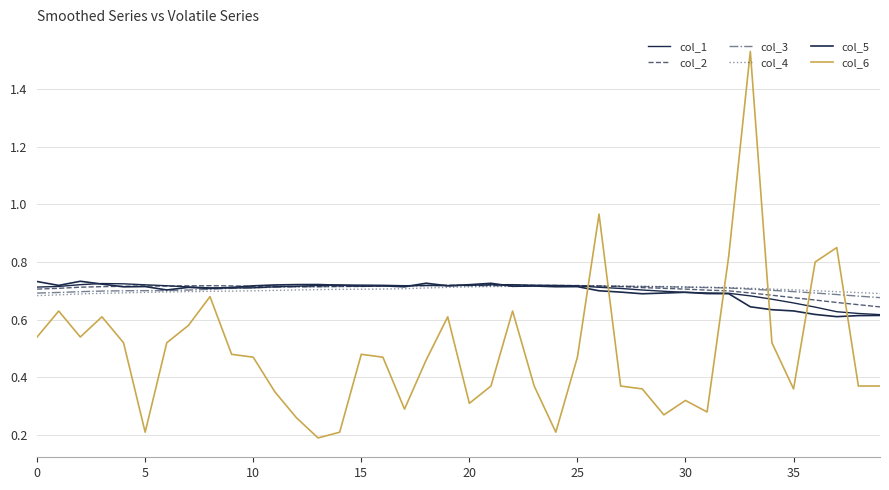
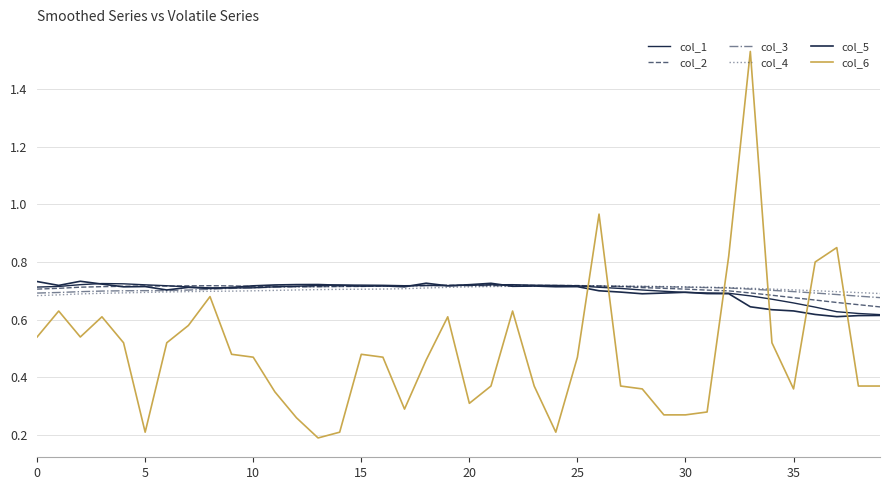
col_6, 30: 0.32 -> 0.27
